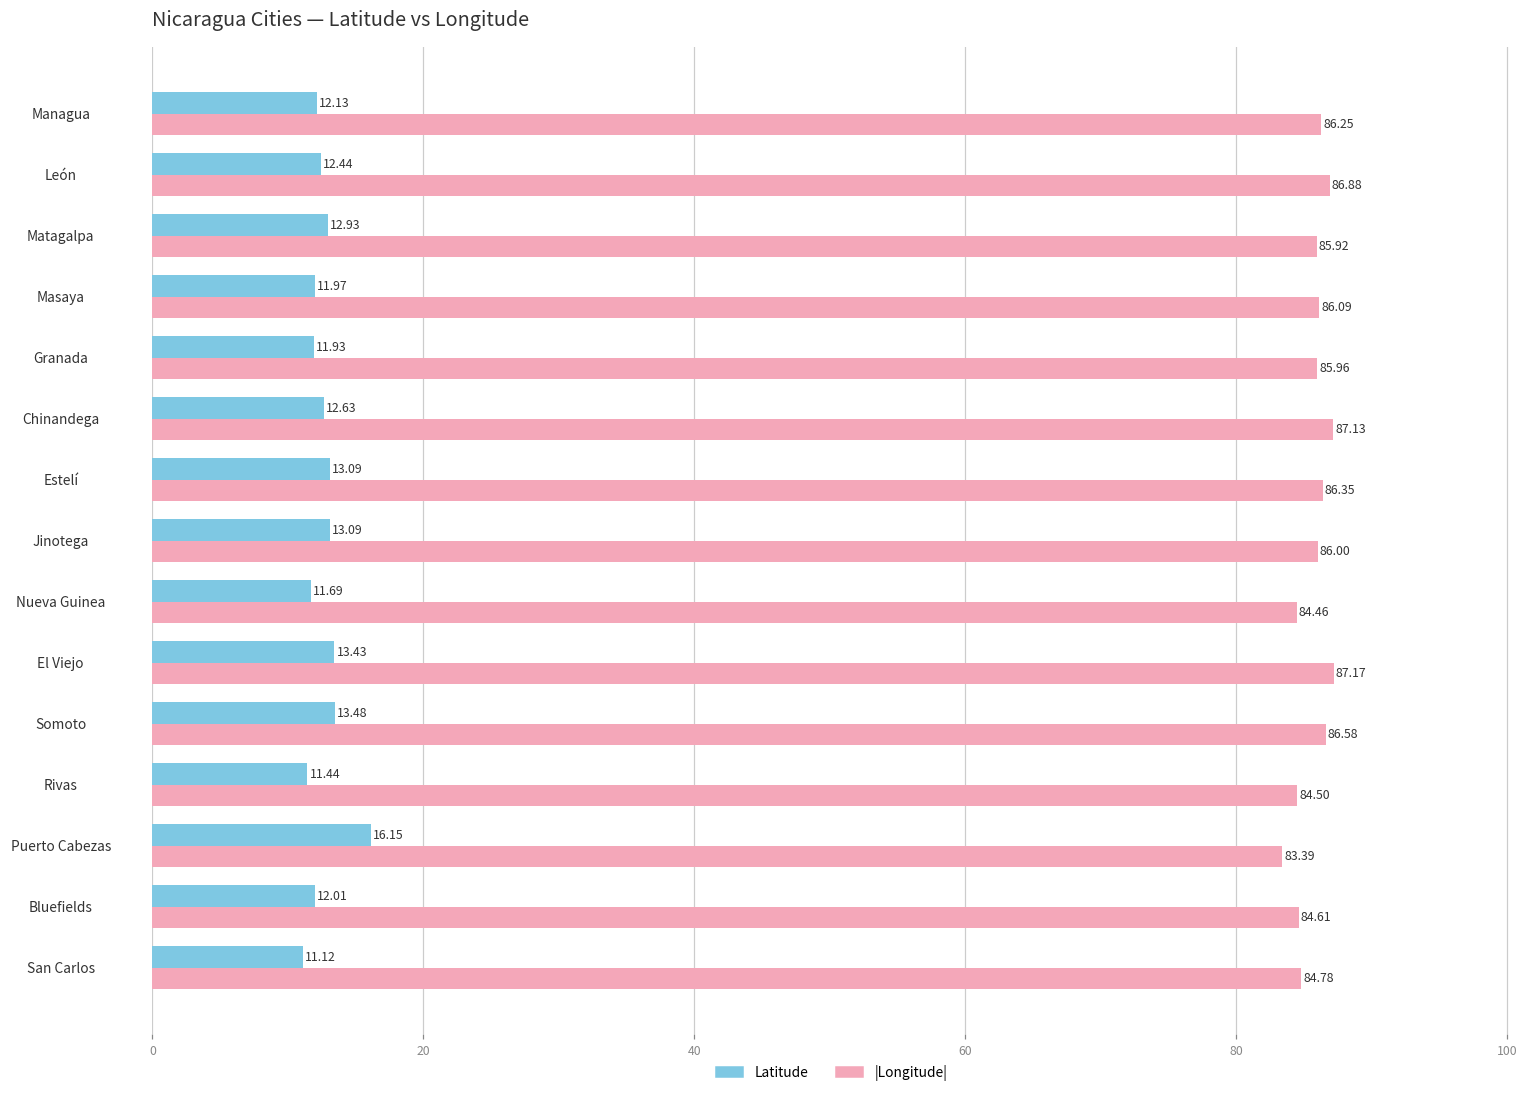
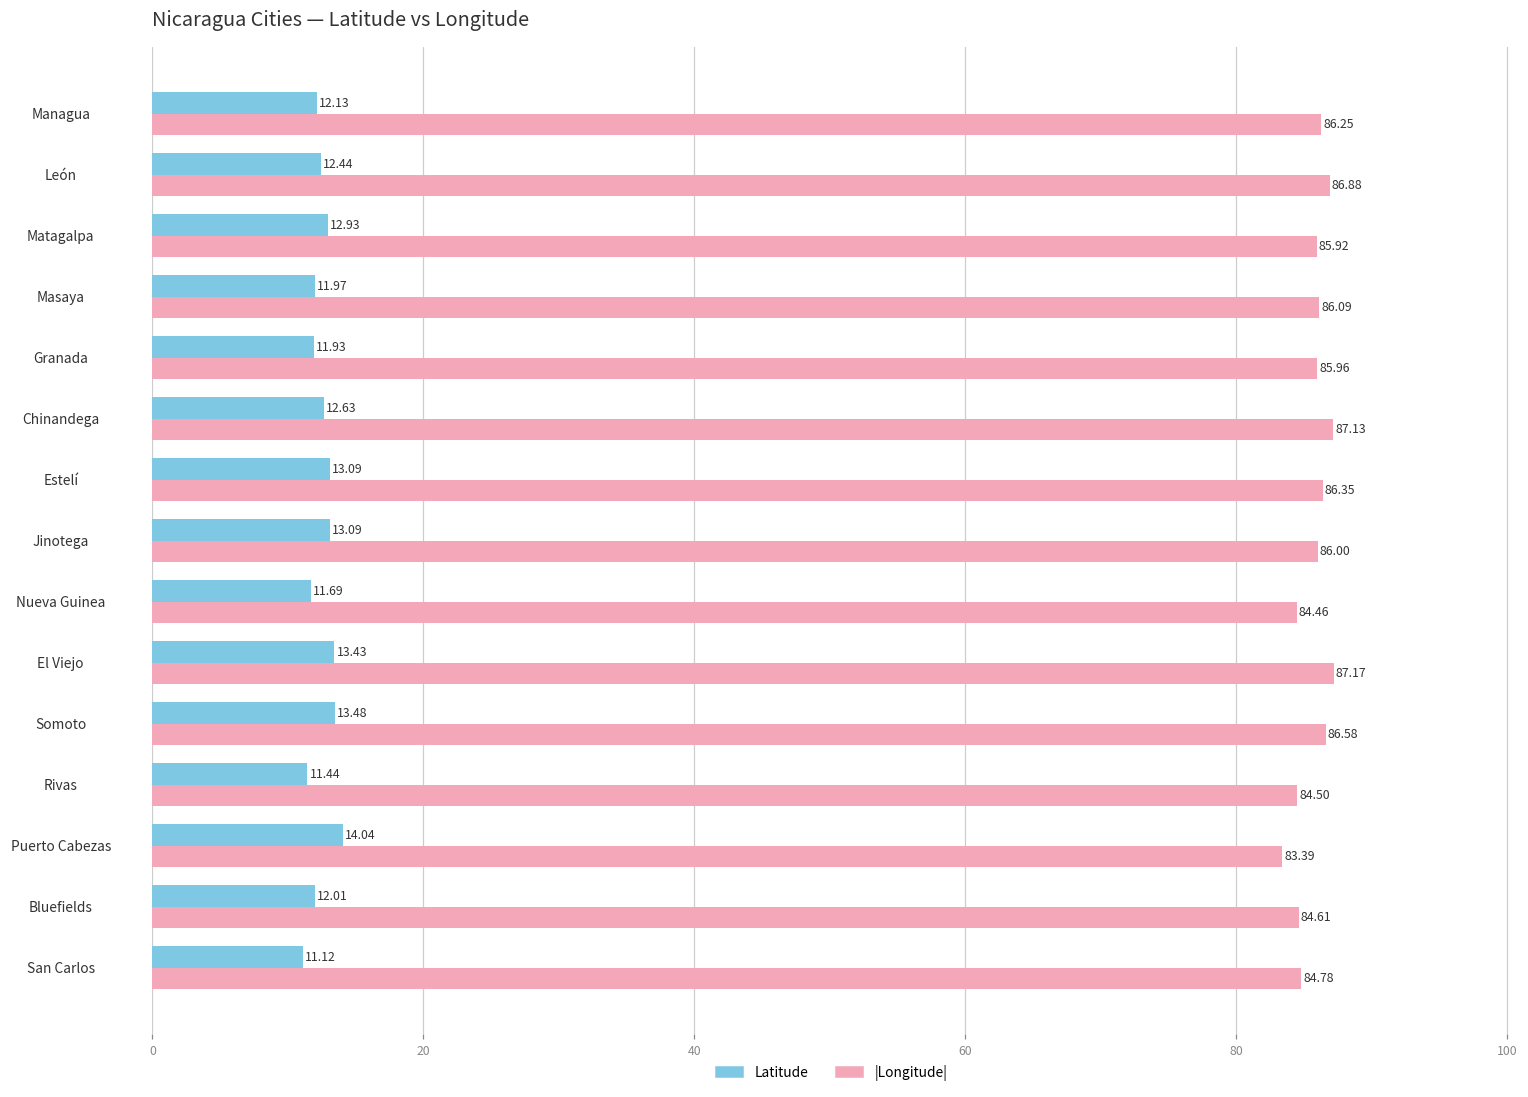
Latitude, Puerto Cabezas: 16.15 -> 14.04
